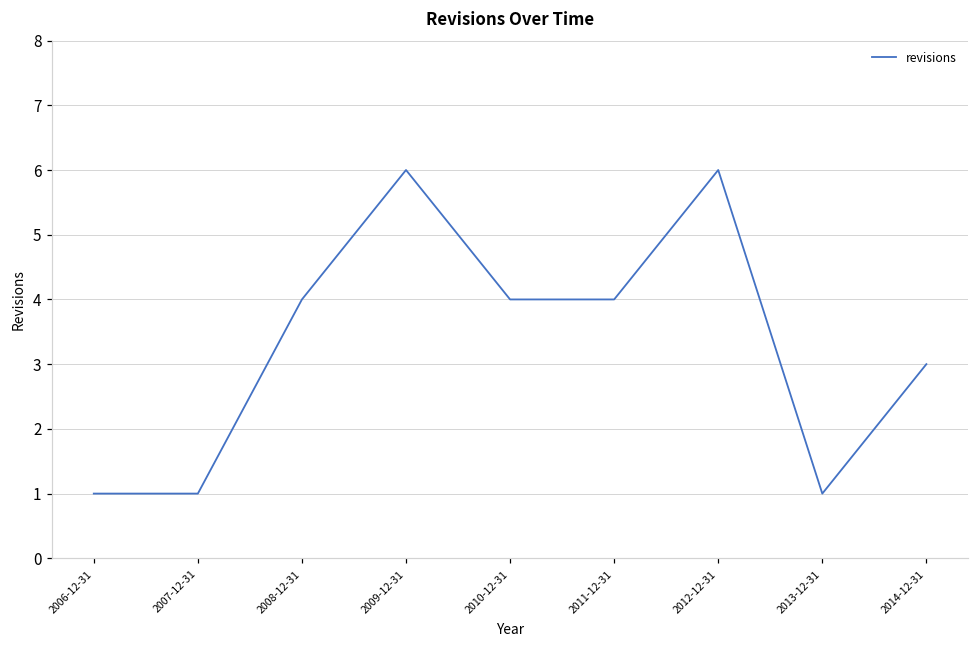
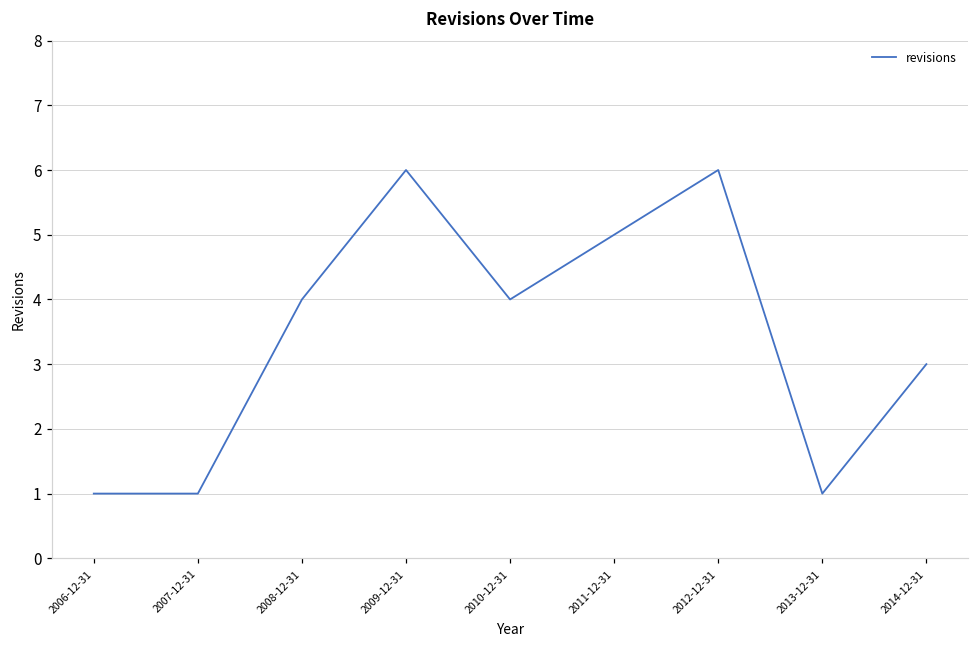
2011-12-31: 4 -> 5
